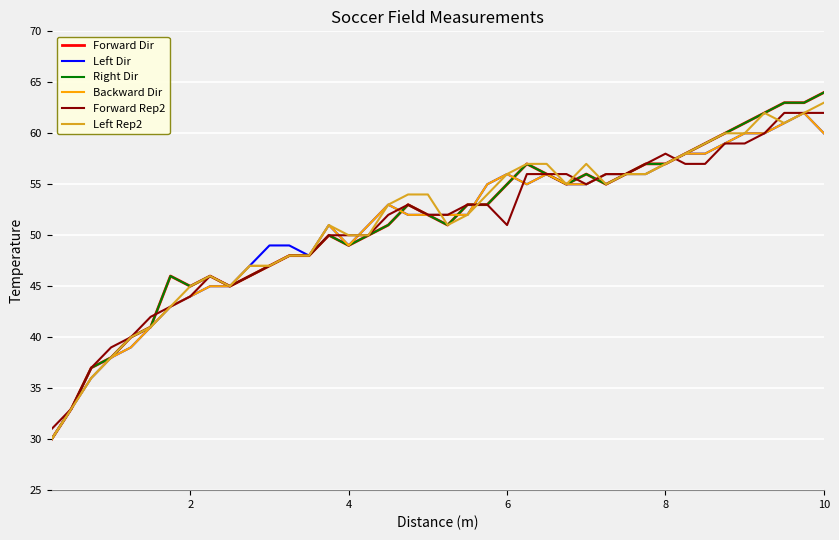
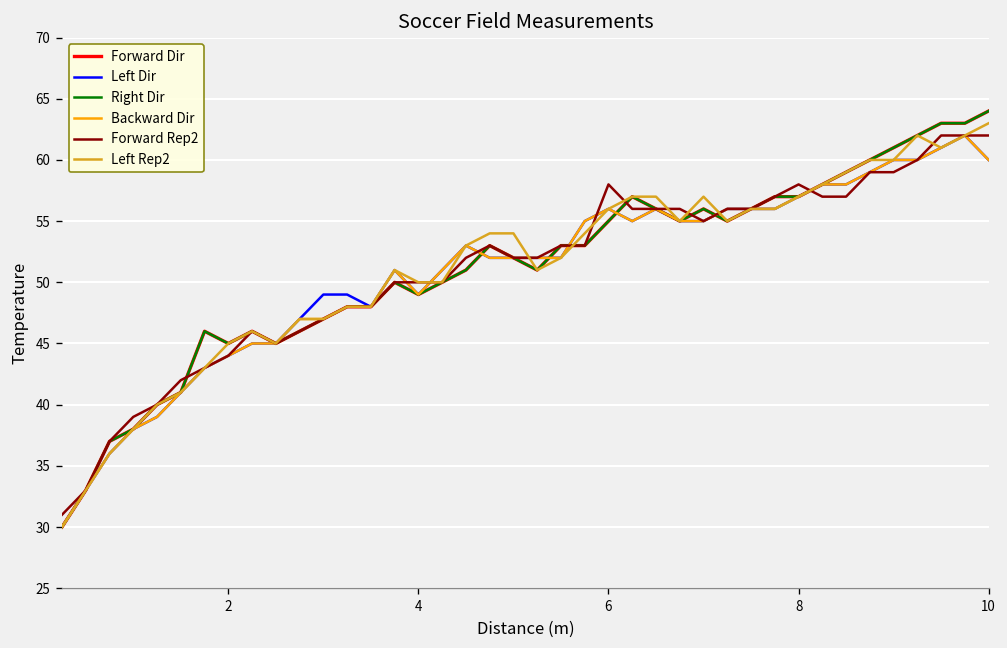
Forward Rep2, 6: 51 -> 58
